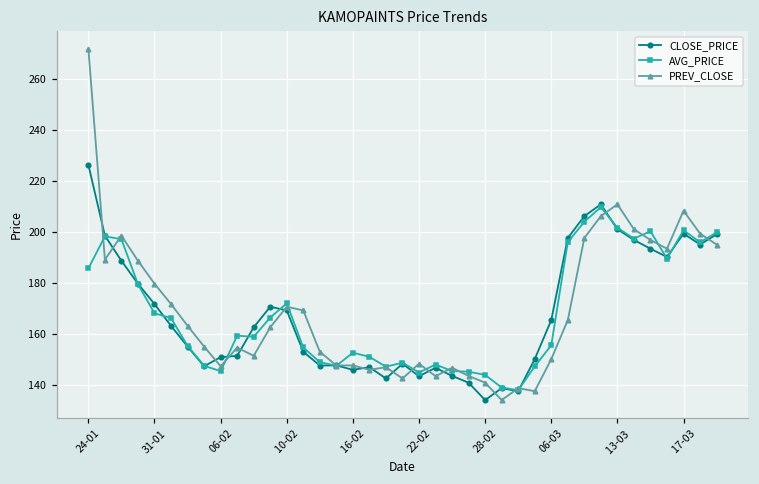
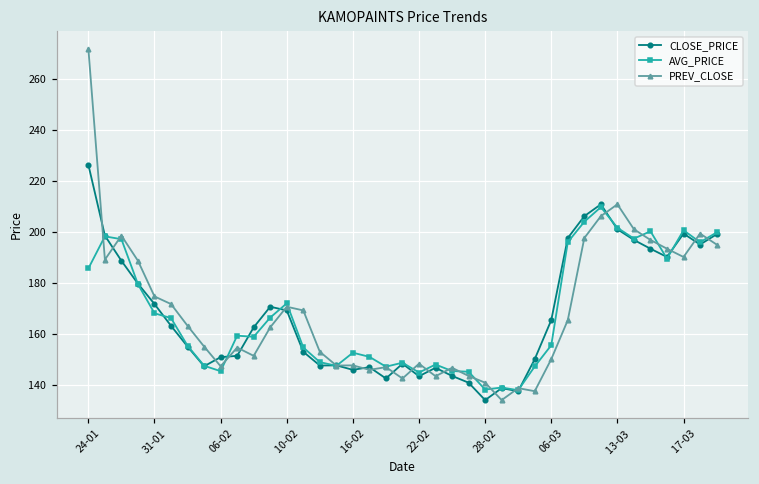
PREV_CLOSE, 31-01: 180 -> 175
AVG_PRICE, 28-02: 144 -> 138
PREV_CLOSE, 17-03: 208 -> 190
